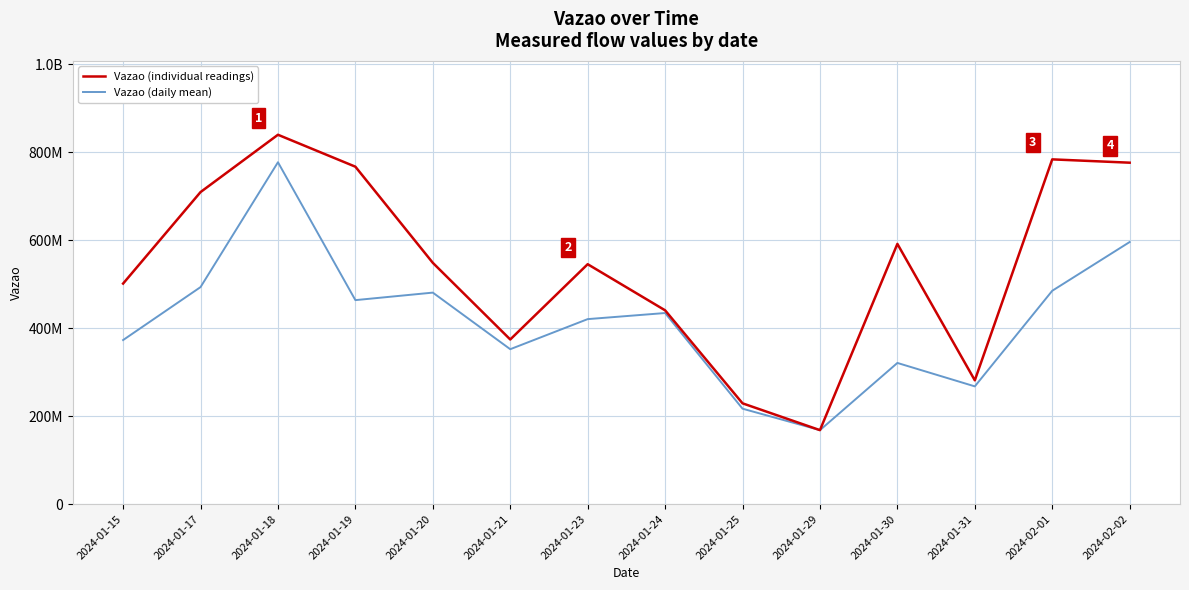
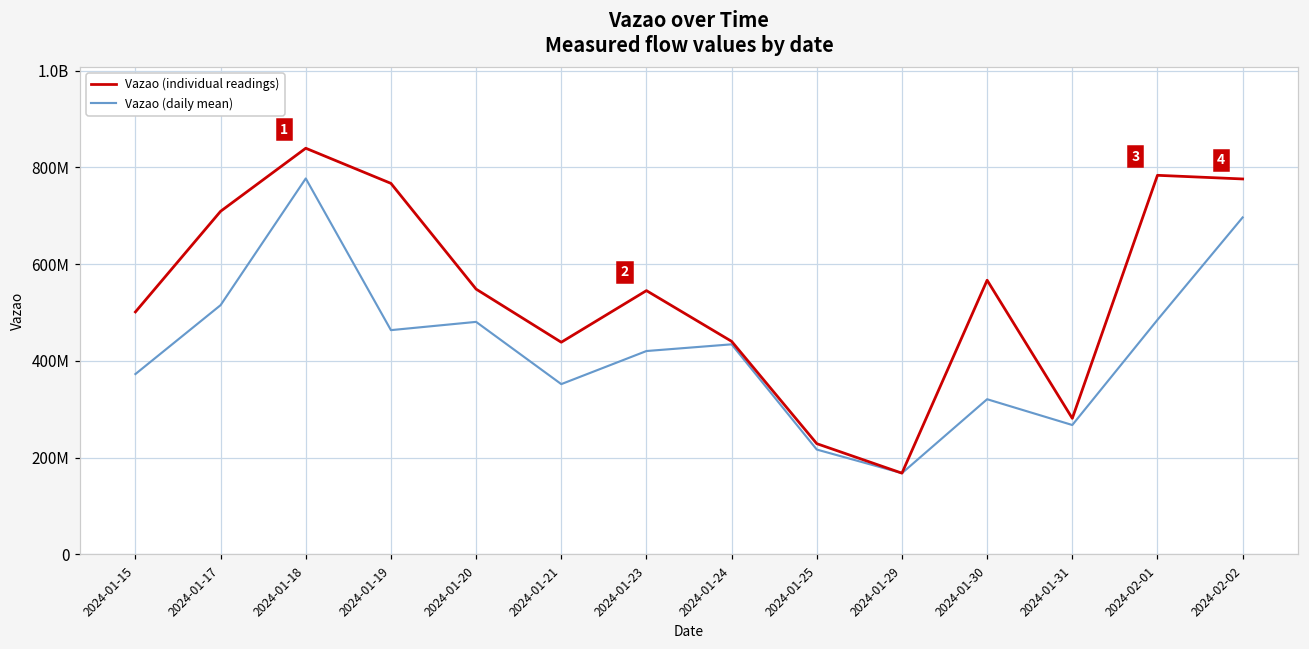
Vazao (daily mean), 2024-01-17: 490000000 -> 520000000
Vazao (individual readings), 2024-01-21: 370000000 -> 440000000
Vazao (individual readings), 2024-01-30: 590000000 -> 570000000
Vazao (daily mean), 2024-02-02: 600000000 -> 700000000
